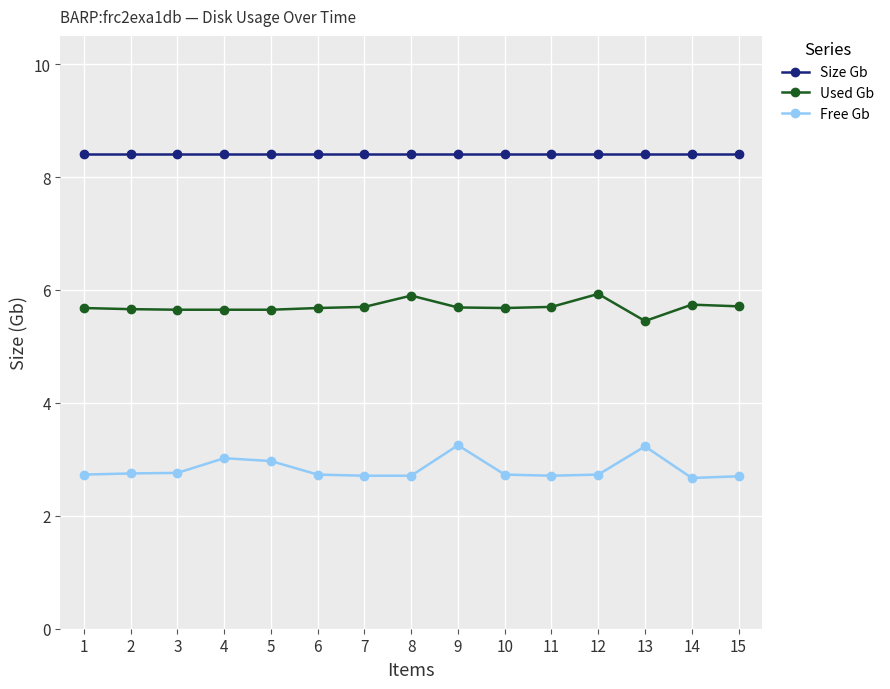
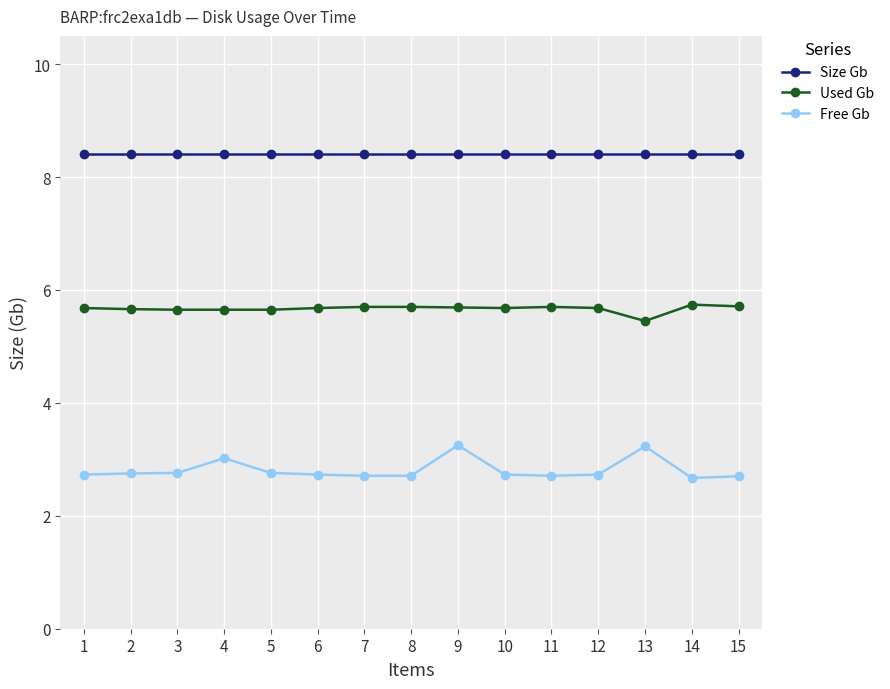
Free Gb, 5: 3.0 -> 2.8
Used Gb, 8: 5.9 -> 5.7
Used Gb, 12: 5.9 -> 5.7
